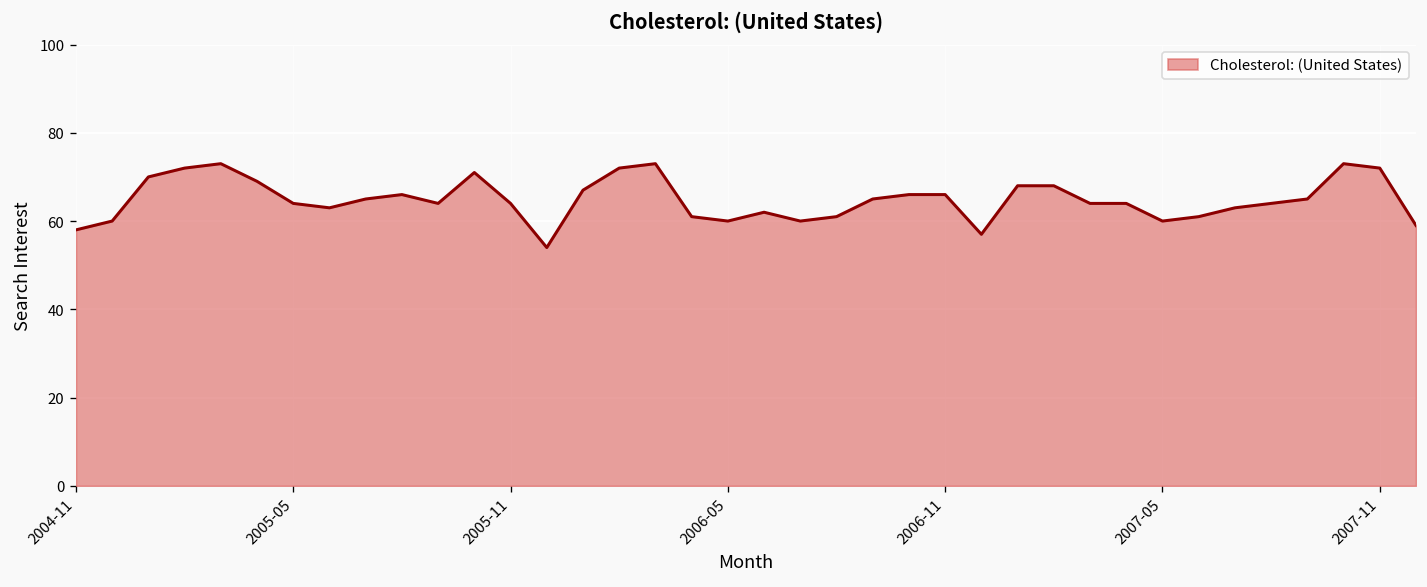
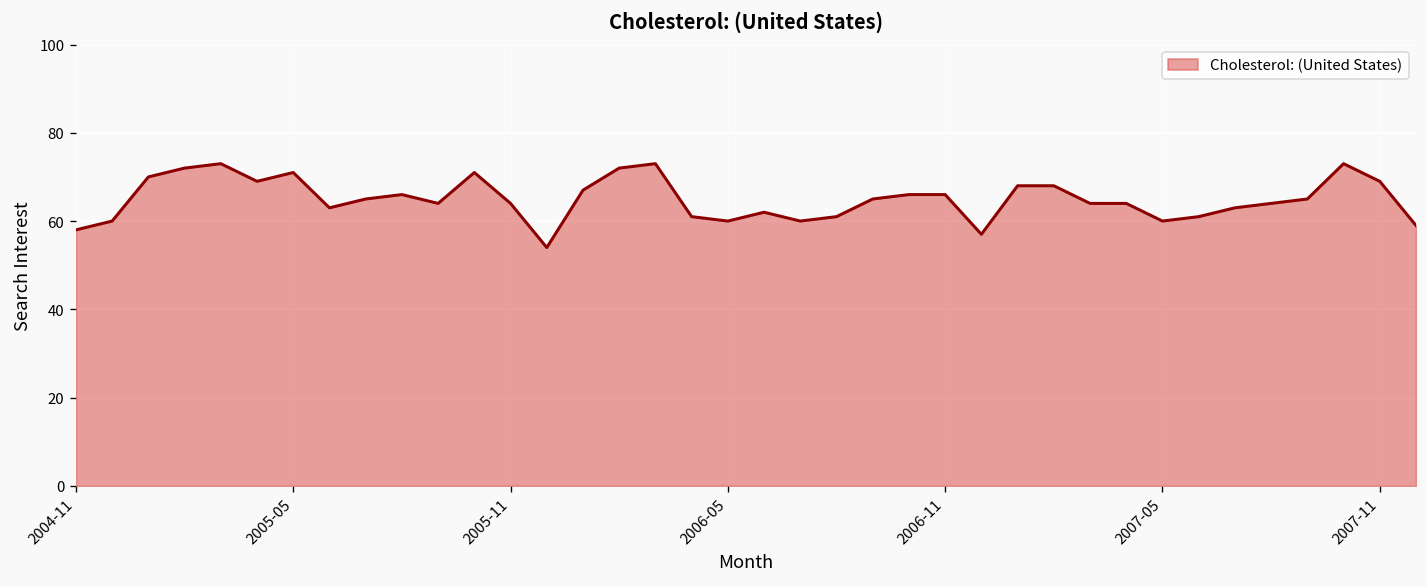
2005-05: 64 -> 71
2007-11: 72 -> 69
